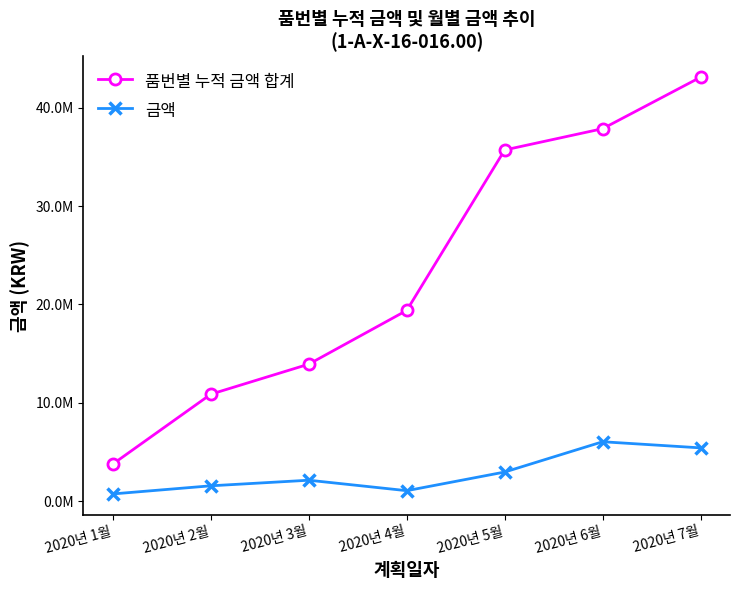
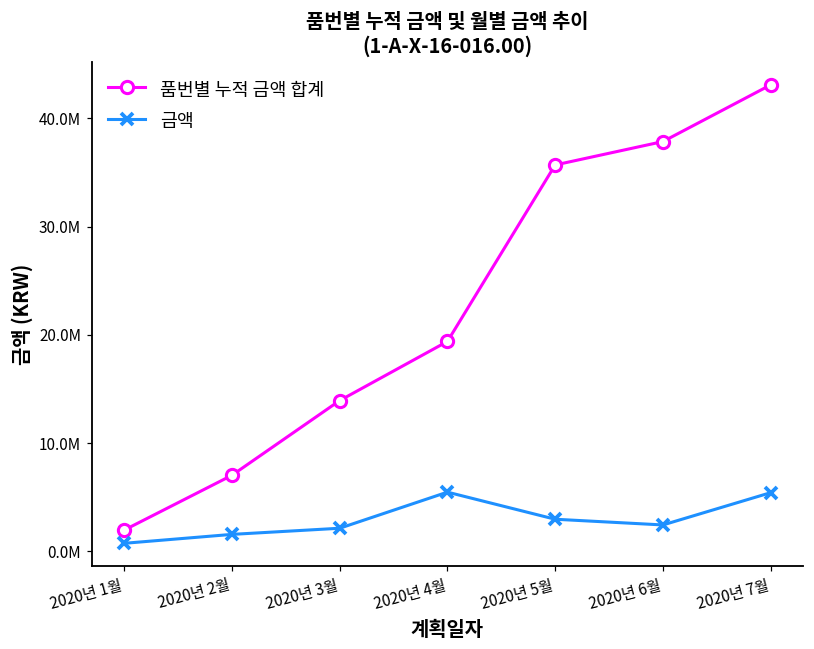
품번별 누적 금액 합계, 2020년 1월: 4000000 -> 2000000
품번별 누적 금액 합계, 2020년 2월: 11000000 -> 7000000
금액, 2020년 4월: 1000000 -> 5000000
금액, 2020년 6월: 6000000 -> 2000000
